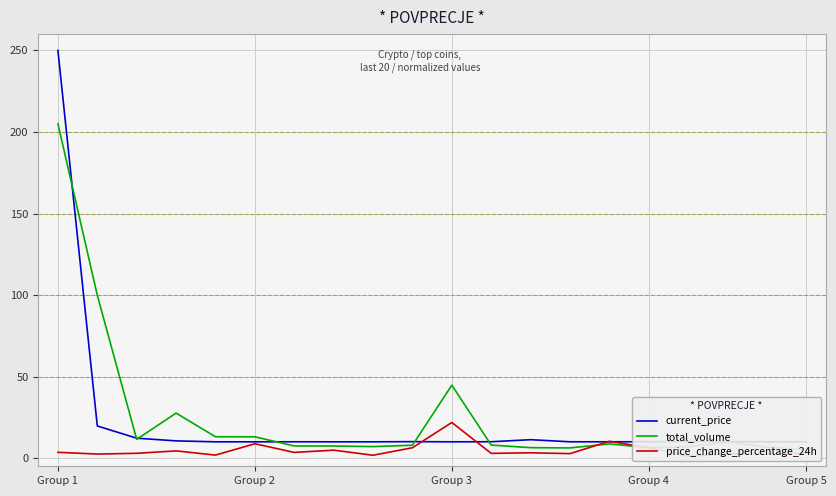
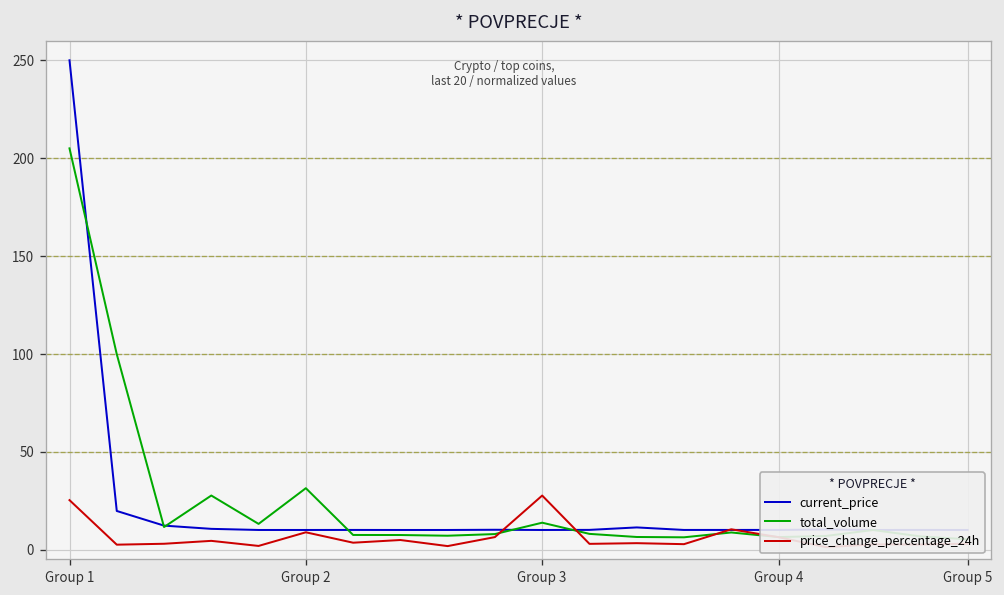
price_change_percentage_24h, Group 1: 4 -> 25
total_volume, Group 2: 13 -> 31
total_volume, Group 3: 45 -> 14
price_change_percentage_24h, Group 3: 22 -> 28
